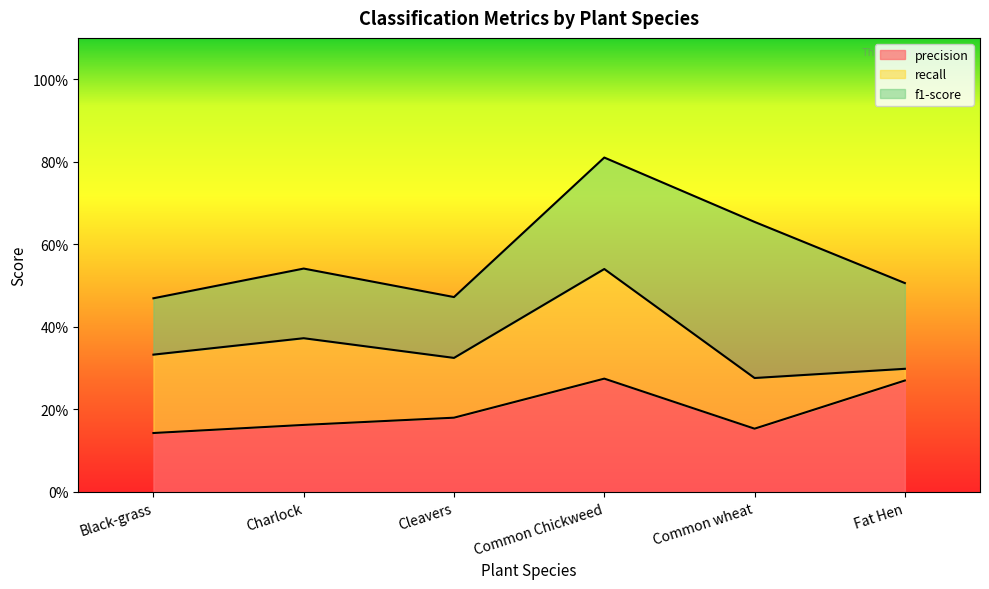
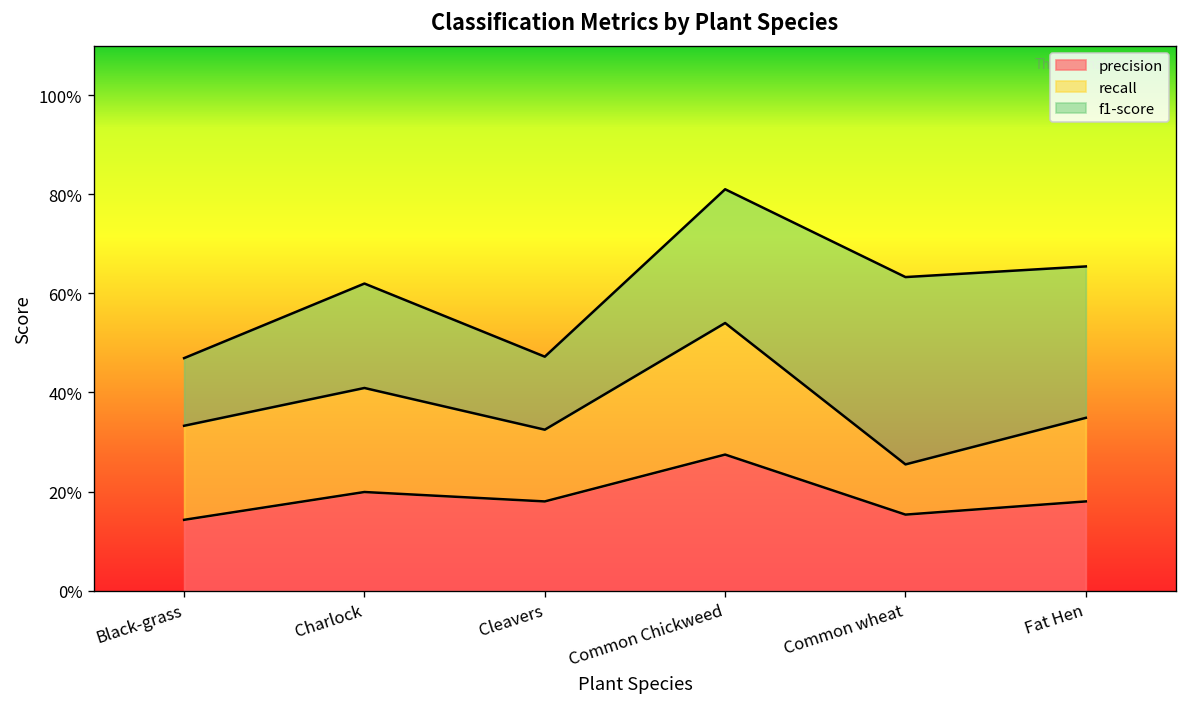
precision, Charlock: 16% -> 20%
f1-score, Charlock: 17% -> 21%
recall, Common wheat: 12% -> 10%
precision, Fat Hen: 27% -> 18%
recall, Fat Hen: 3% -> 17%
f1-score, Fat Hen: 21% -> 31%
